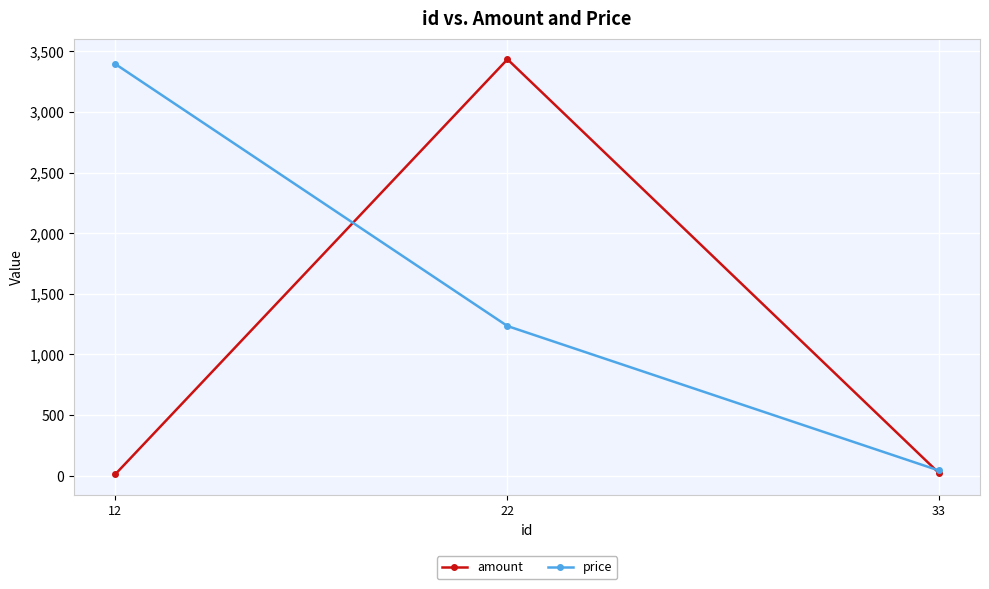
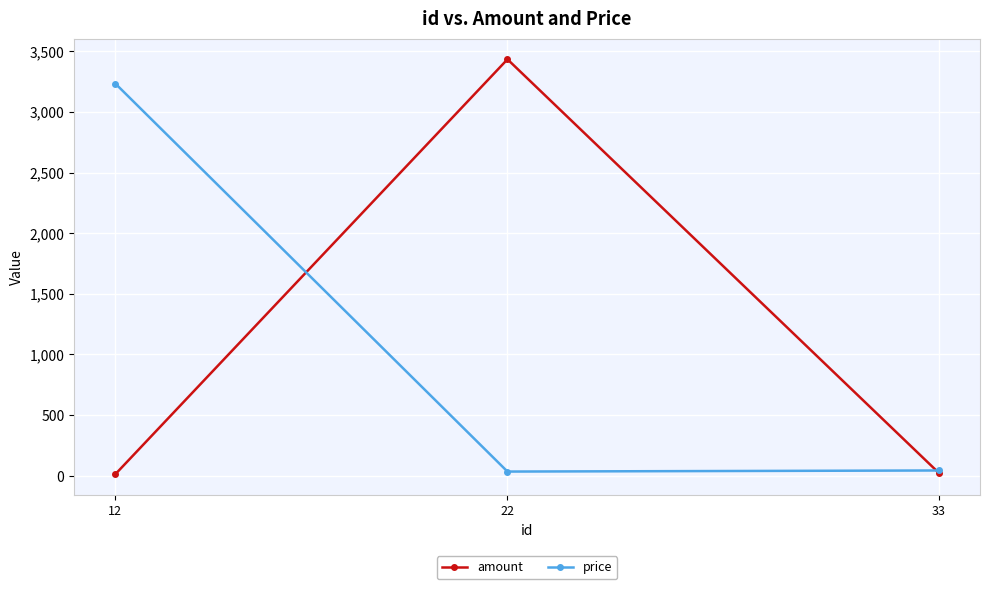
price, 12: 3,400 -> 3,230
price, 22: 1,230 -> 30
